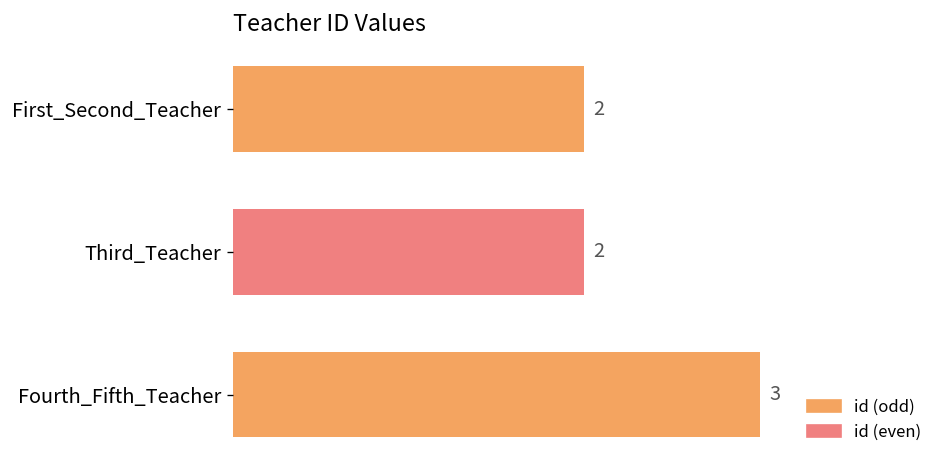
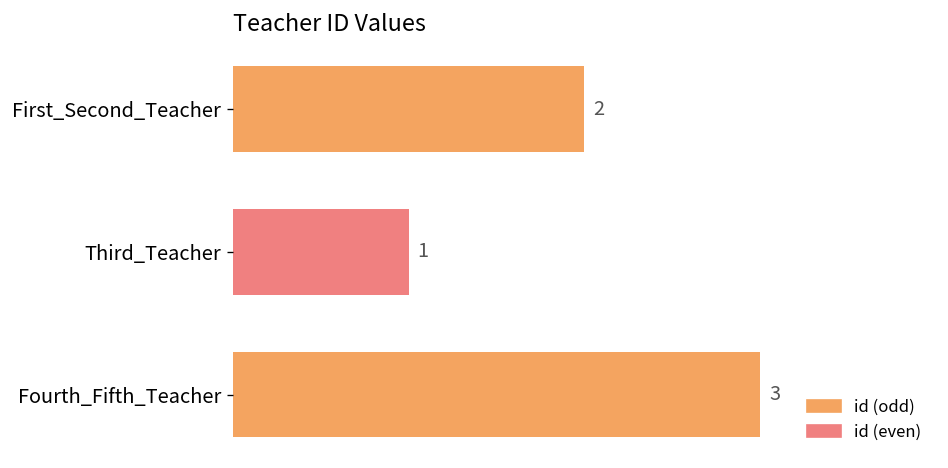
Third_Teacher: 2 -> 1
